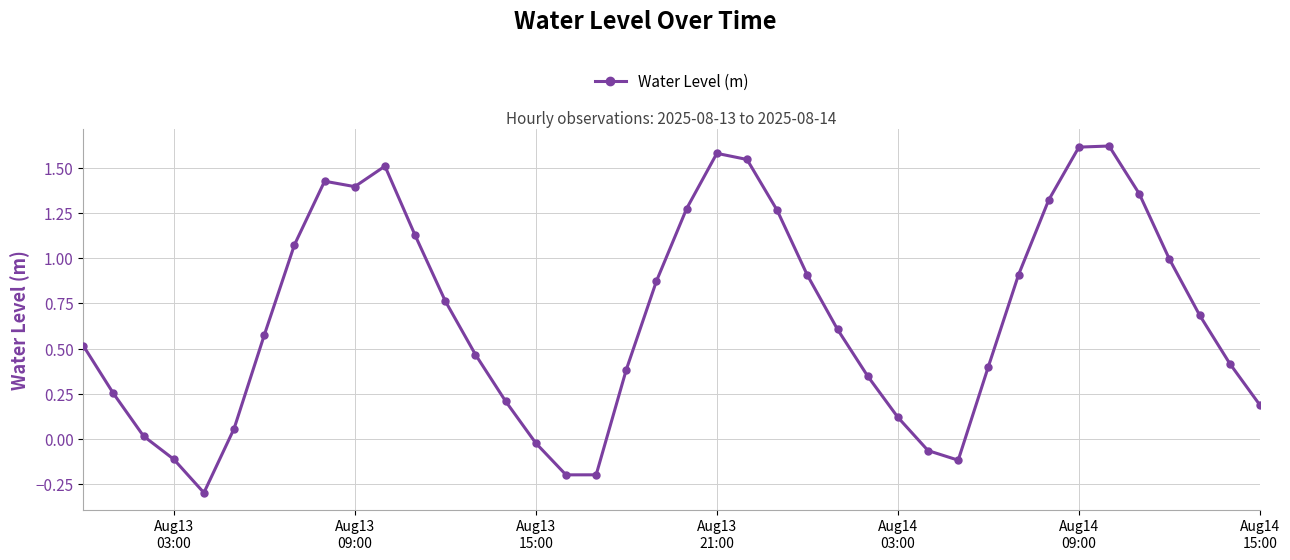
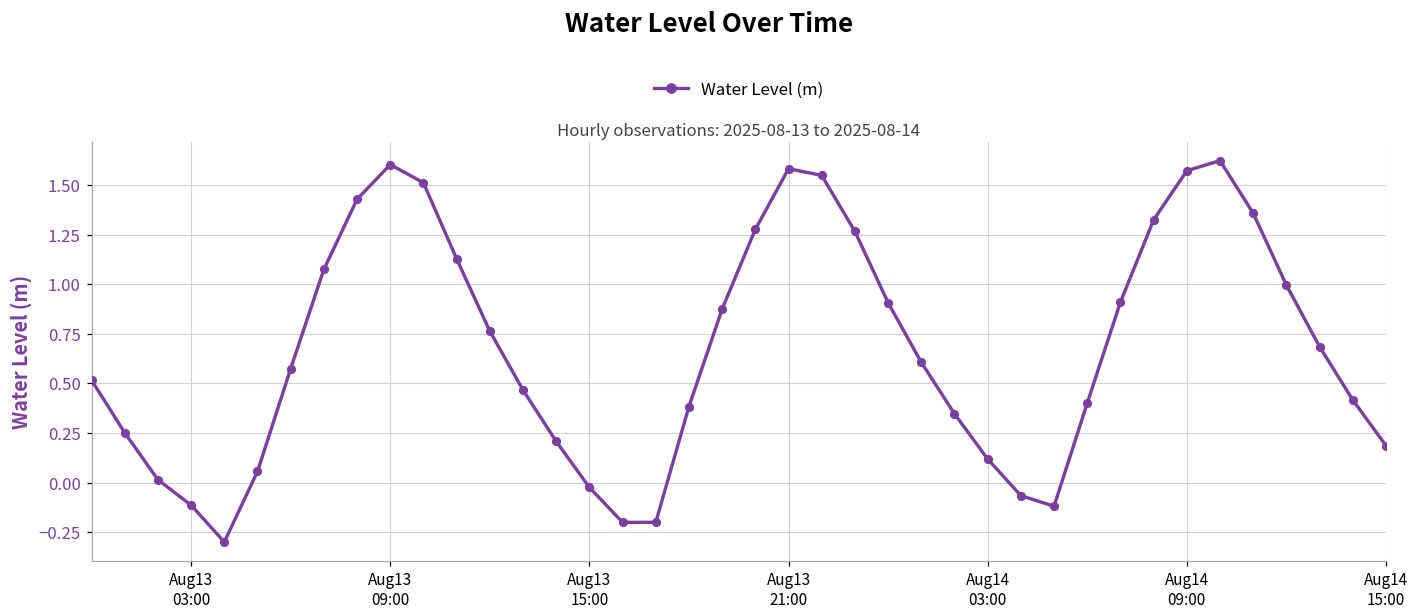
Aug13 09:00: 1.40 -> 1.60
Aug14 09:00: 1.62 -> 1.57
